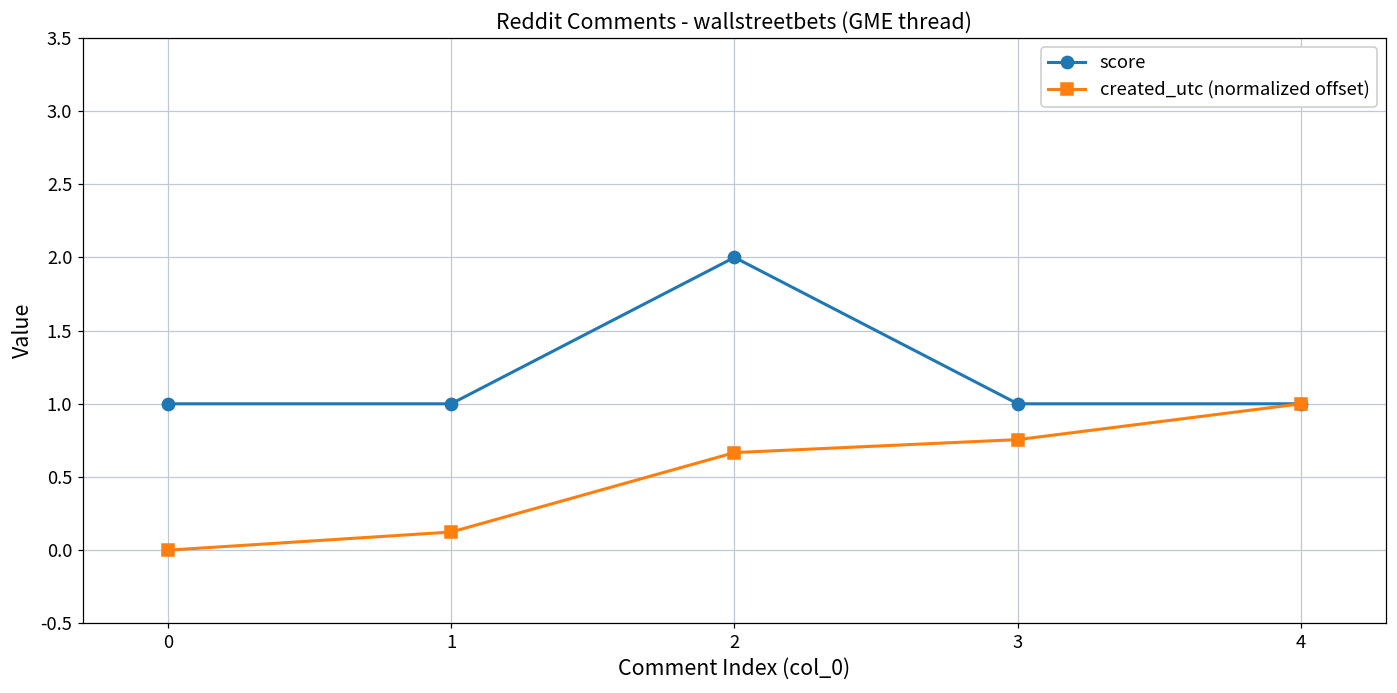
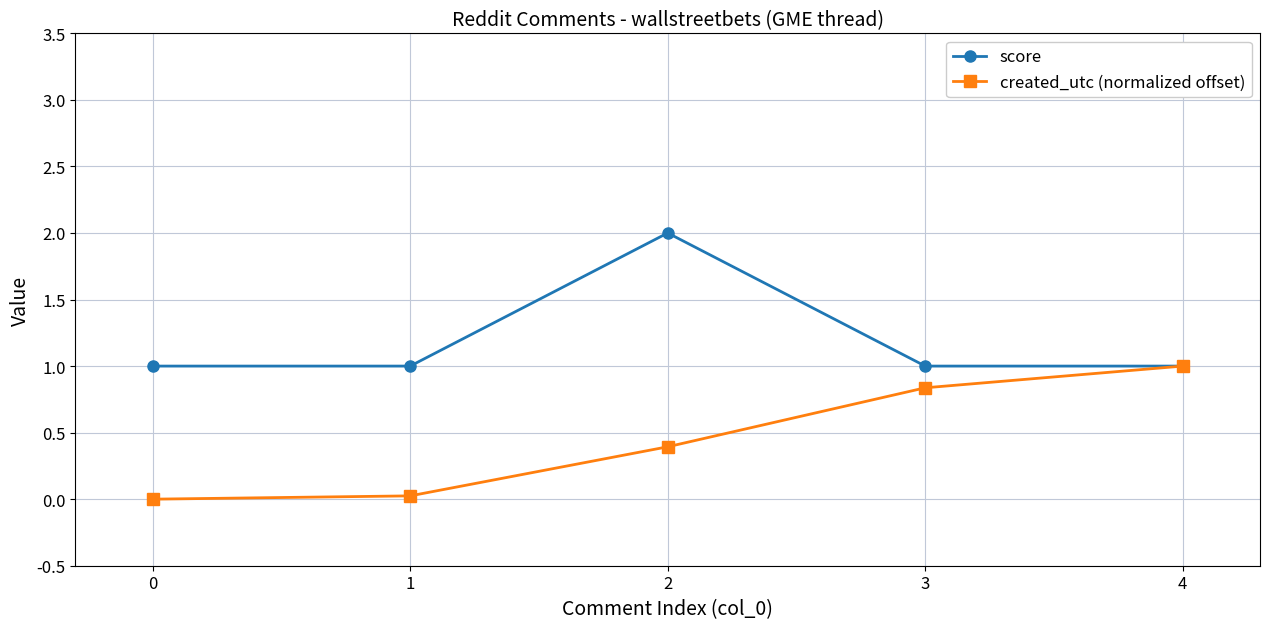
created_utc (normalized offset), 1: 0.12 -> 0.02
created_utc (normalized offset), 2: 0.67 -> 0.39
created_utc (normalized offset), 3: 0.76 -> 0.84
